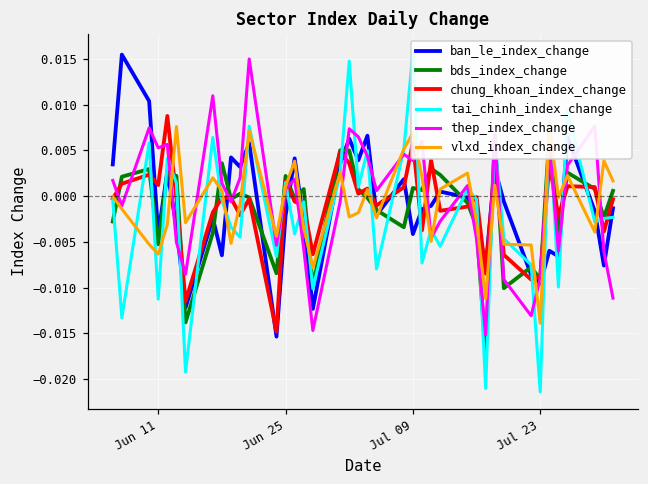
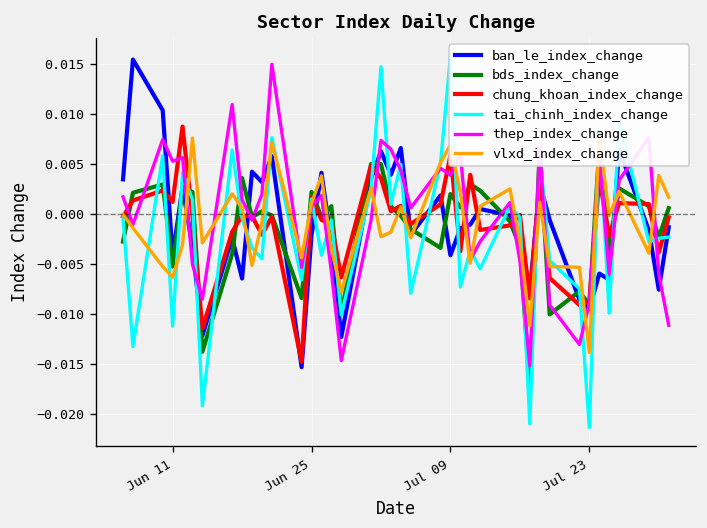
bds_index_change, Jul 09: 0.001 -> 0.002
